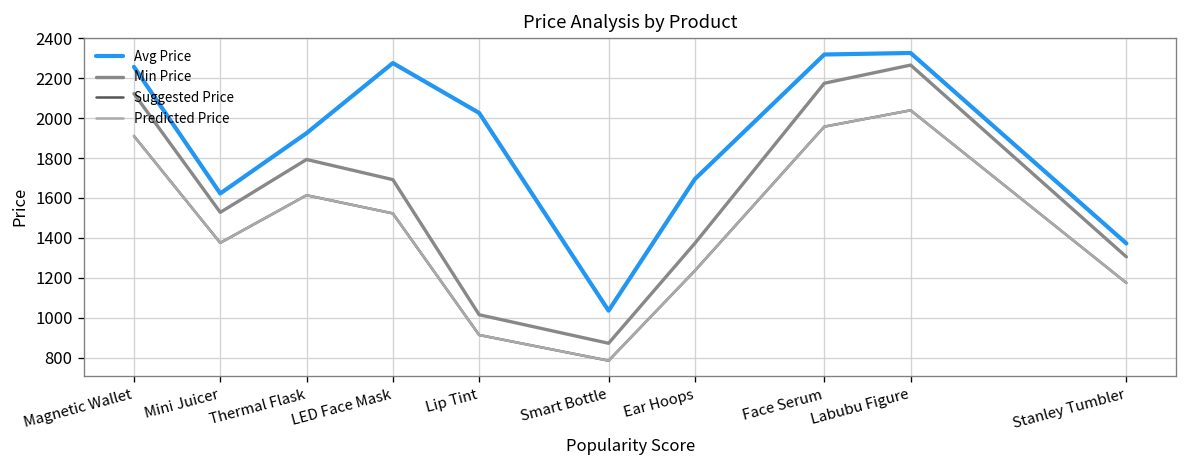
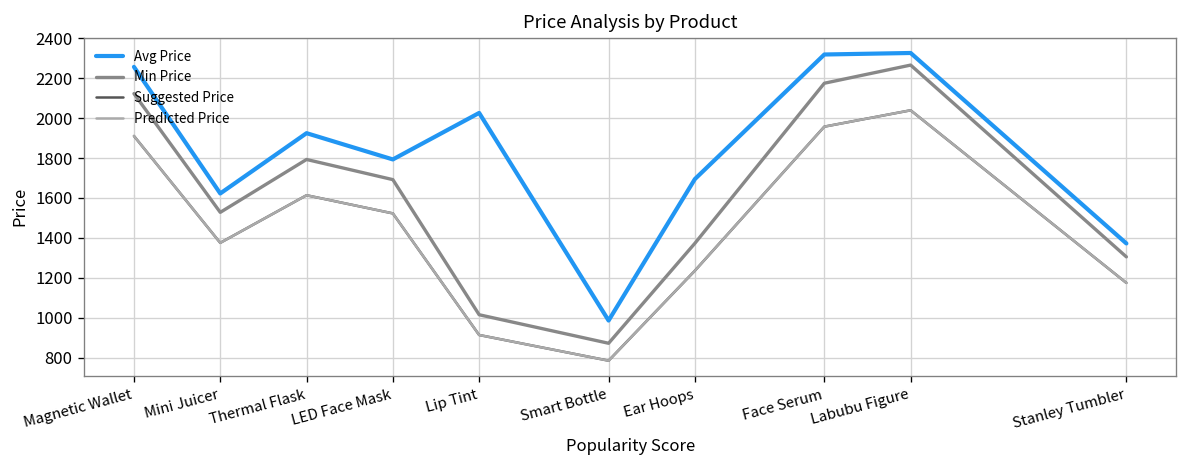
Avg Price, LED Face Mask: 2280 -> 1790
Avg Price, Smart Bottle: 1040 -> 990
